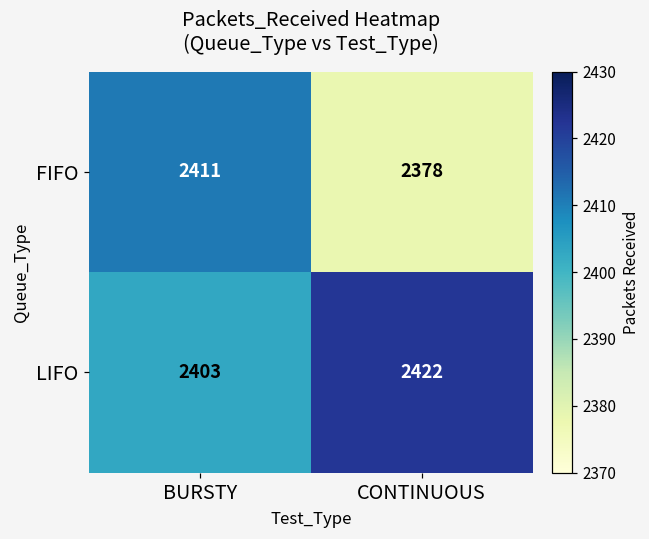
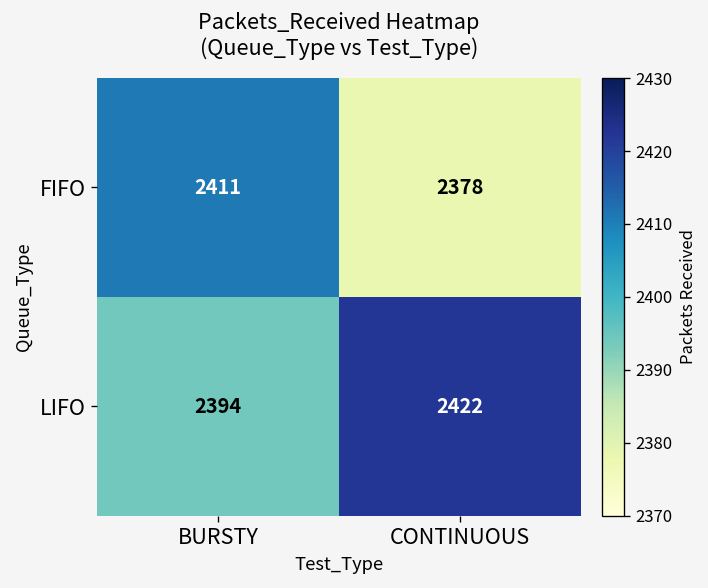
LIFO, BURSTY: 2403 -> 2394
